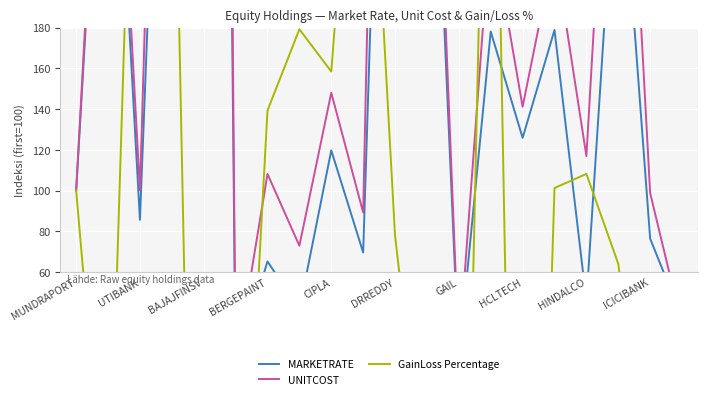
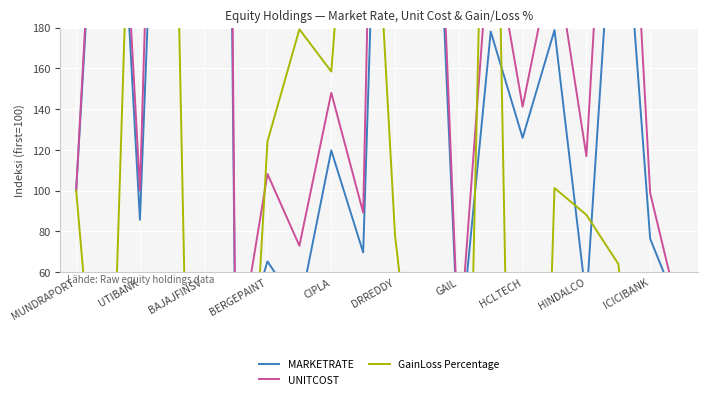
GainLoss Percentage, BERGEPAINT: 139 -> 124
GainLoss Percentage, HINDALCO: 108 -> 88
